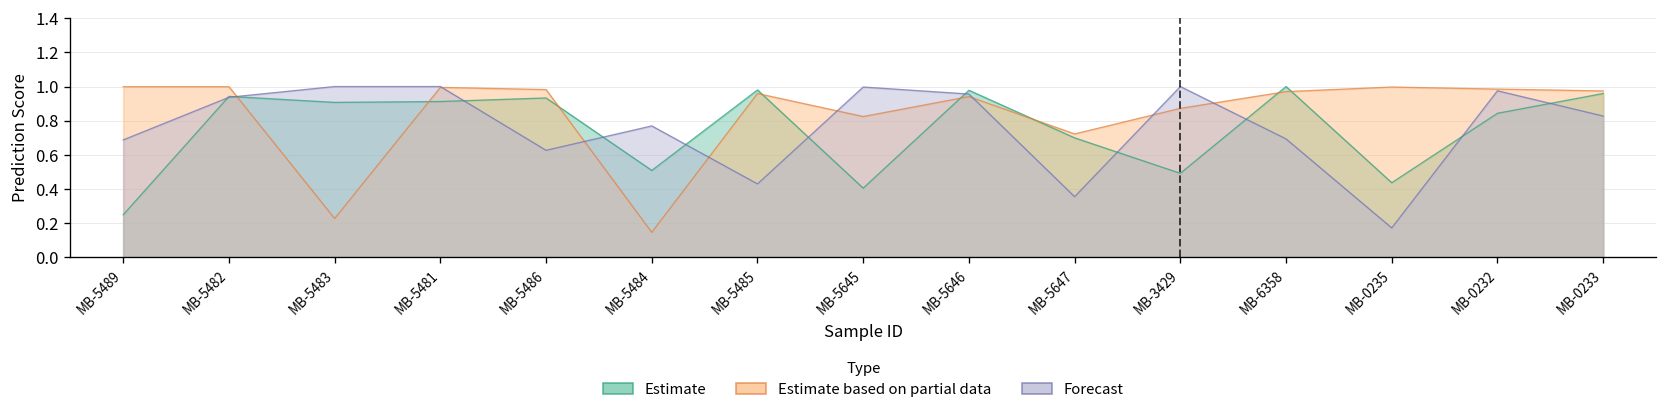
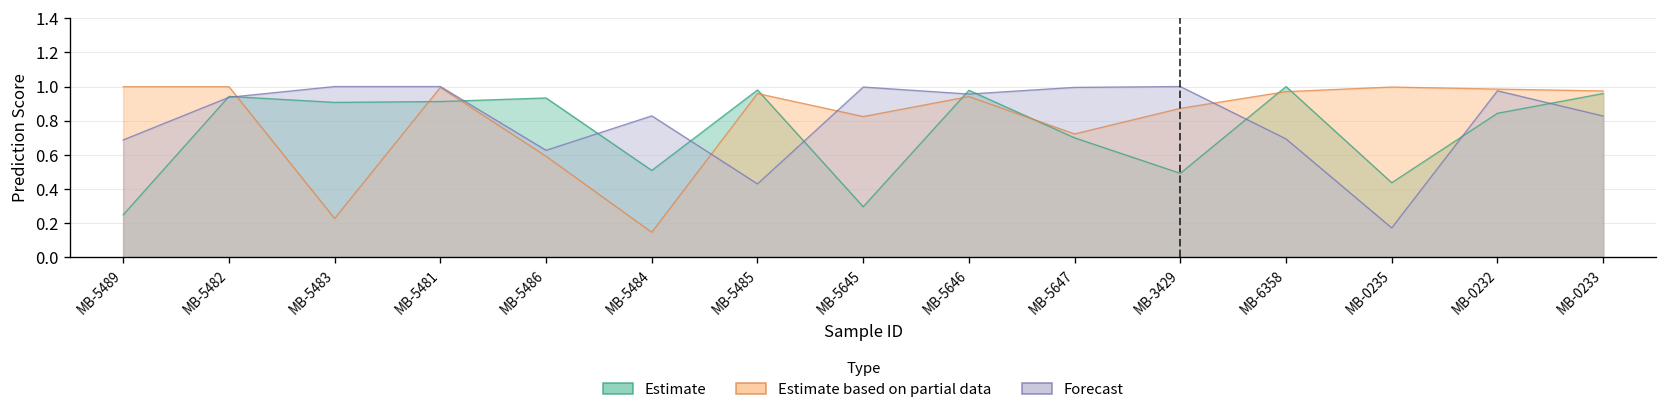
Estimate based on partial data, MB-5486: 0.98 -> 0.59
Forecast, MB-5484: 0.77 -> 0.83
Estimate, MB-5645: 0.40 -> 0.30
Forecast, MB-5647: 0.35 -> 1.00
